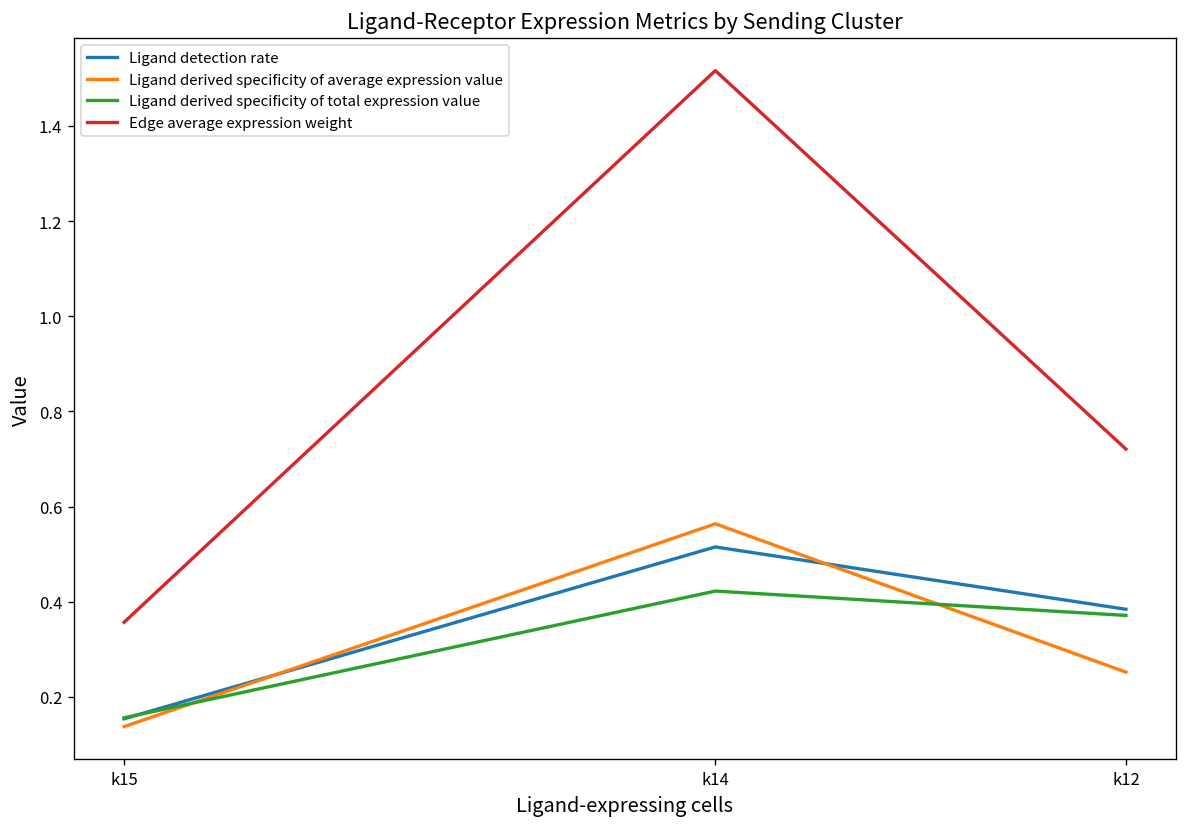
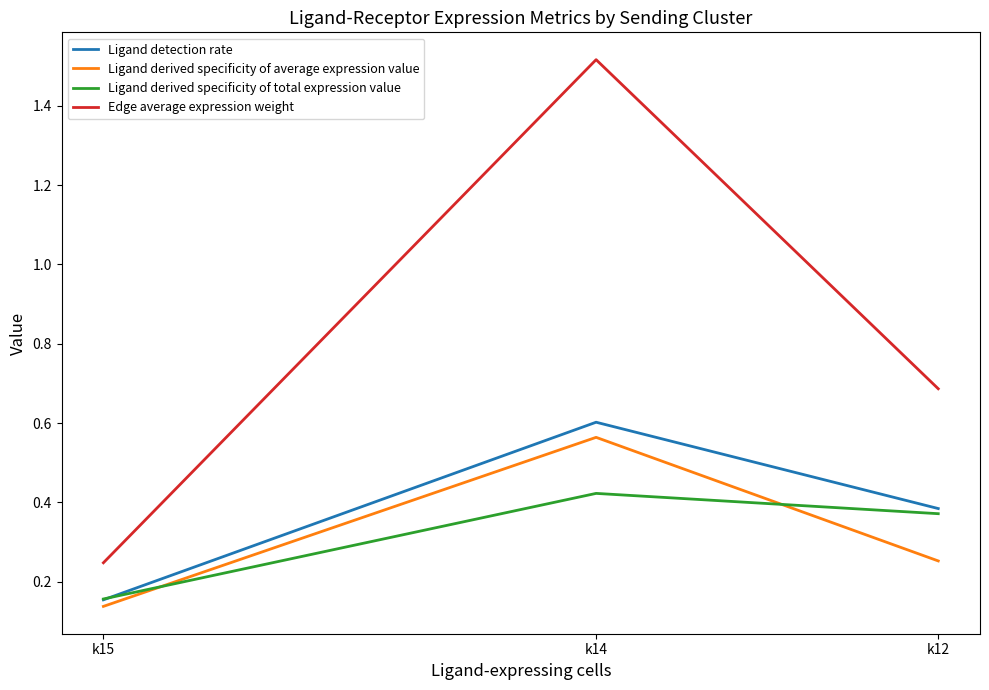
Edge average expression weight, k15: 0.36 -> 0.25
Ligand detection rate, k14: 0.52 -> 0.60
Edge average expression weight, k12: 0.72 -> 0.69
